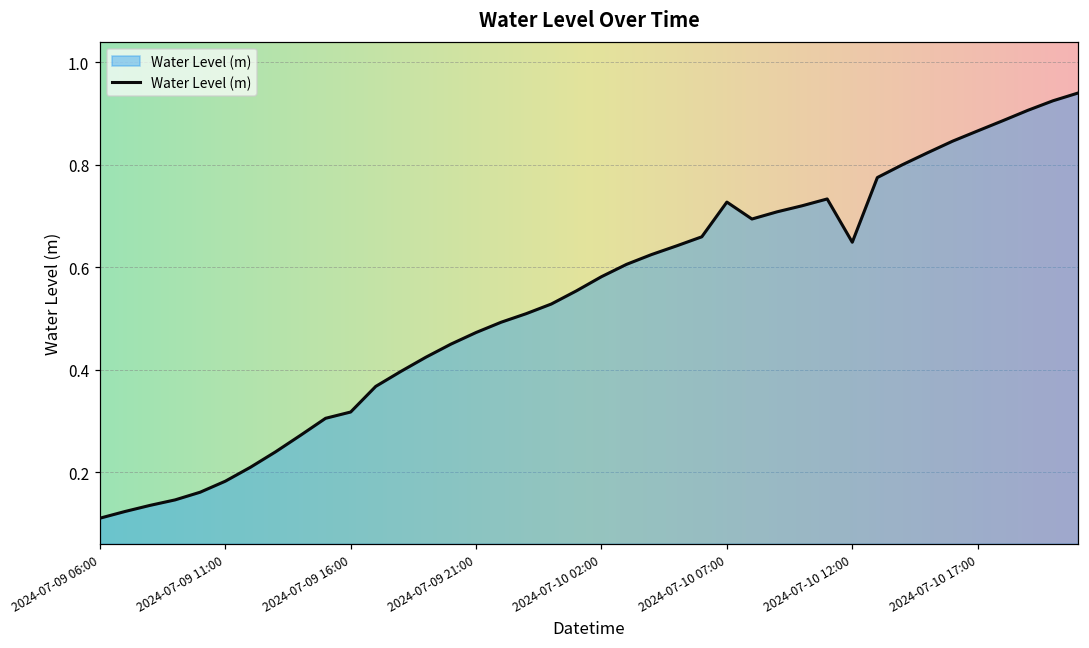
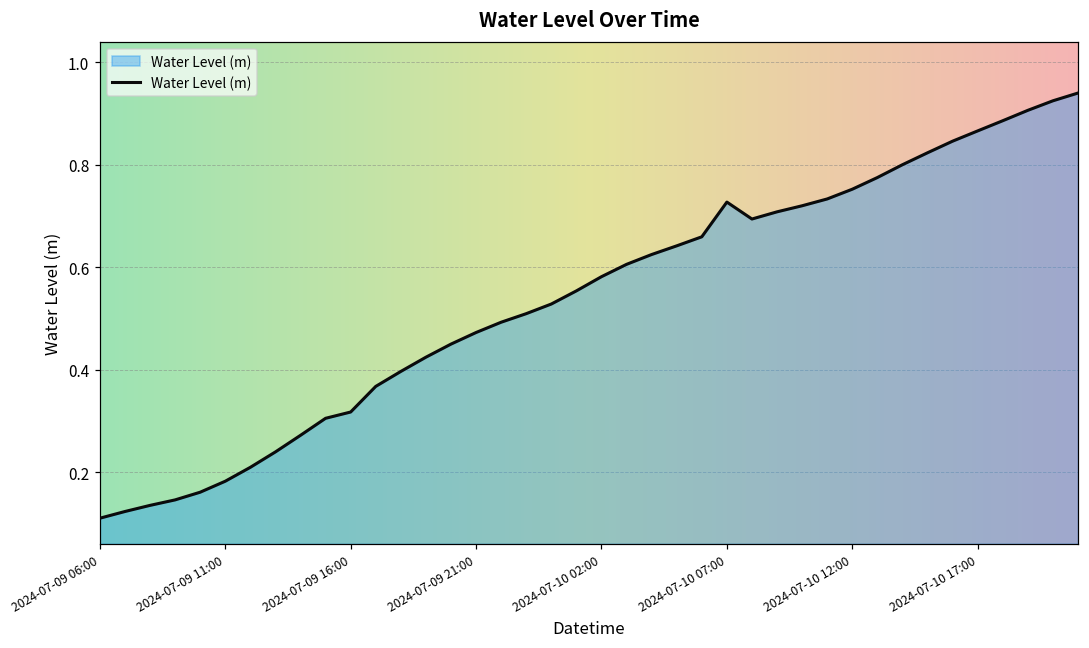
2024-07-10 12:00: 0.65 -> 0.75
